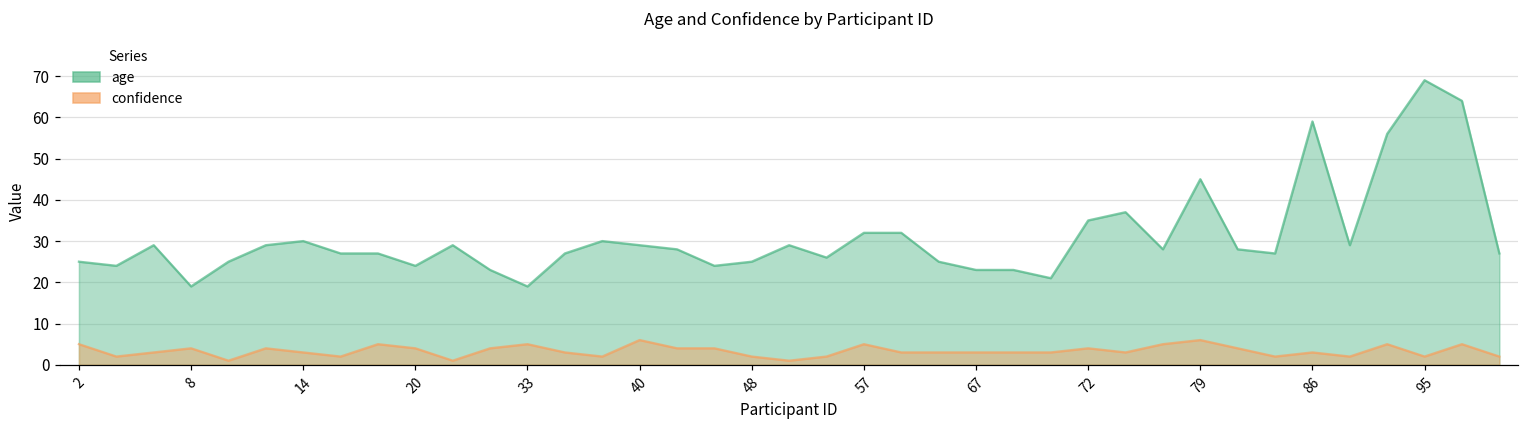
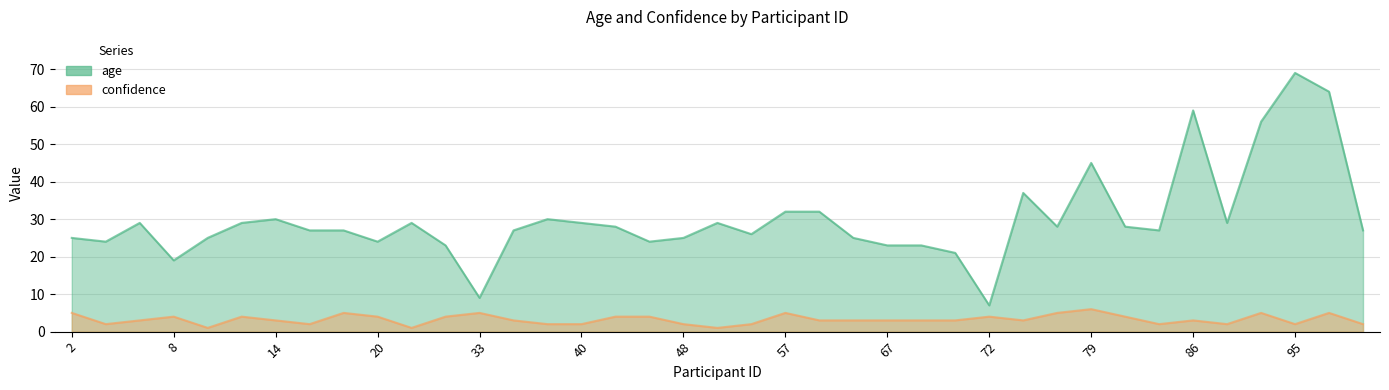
age, 33: 19 -> 9
confidence, 40: 6 -> 2
age, 72: 35 -> 7
